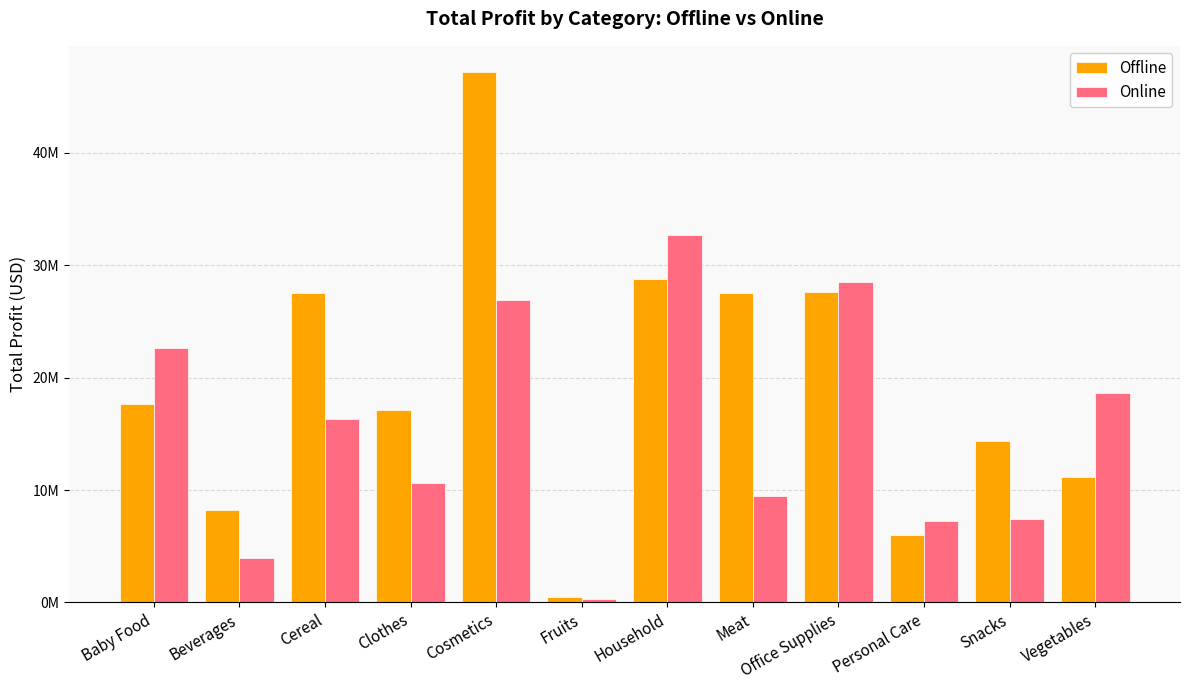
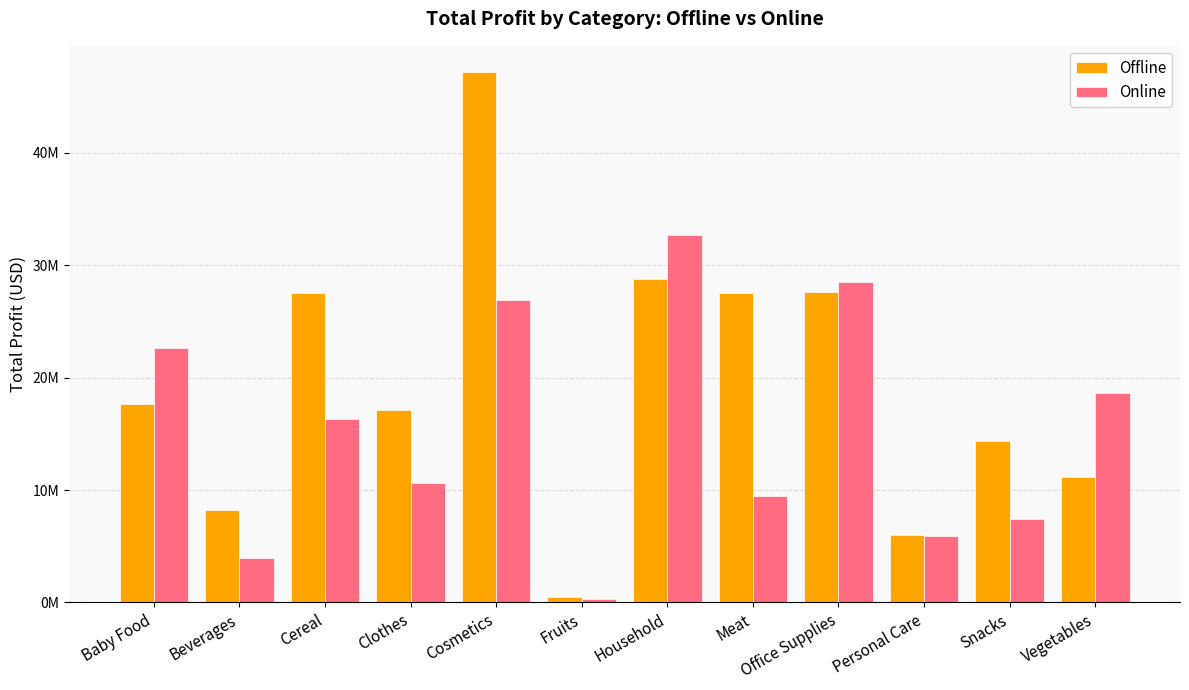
Online, Personal Care: 7300000 -> 5900000
